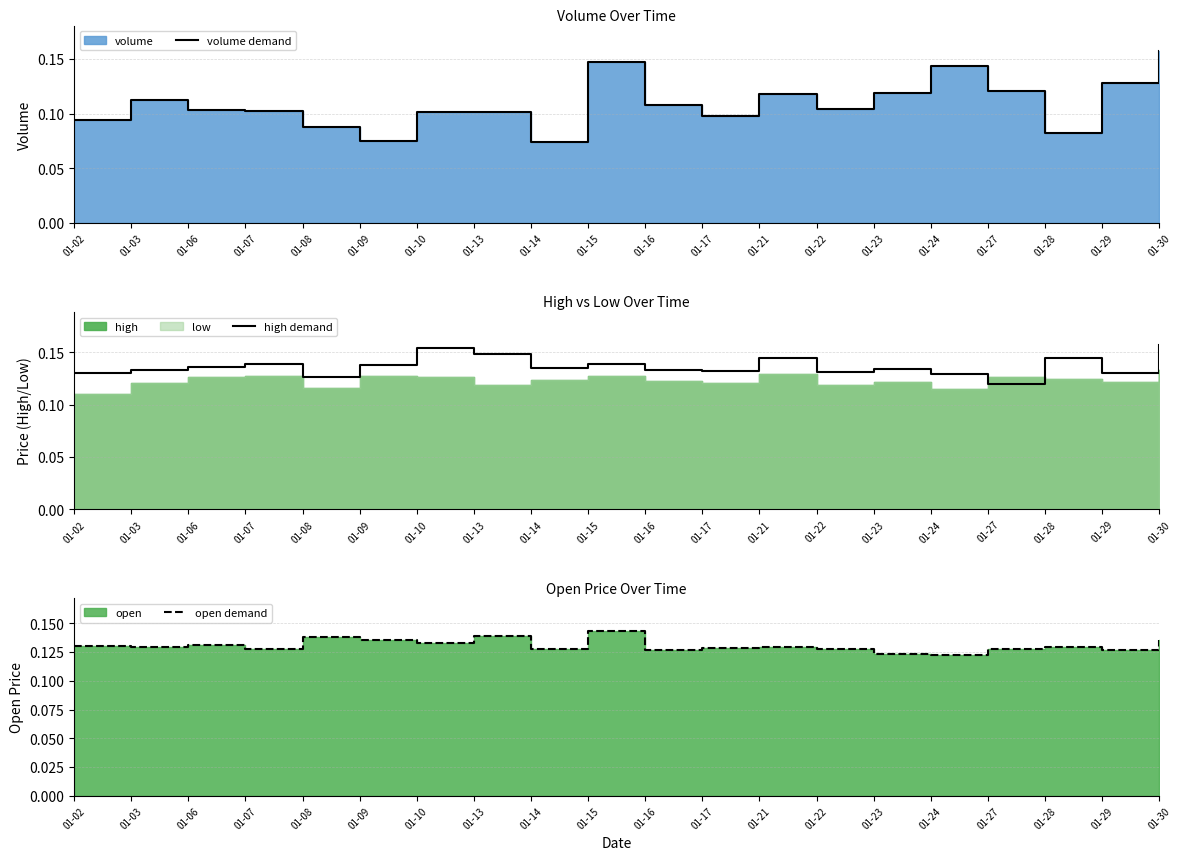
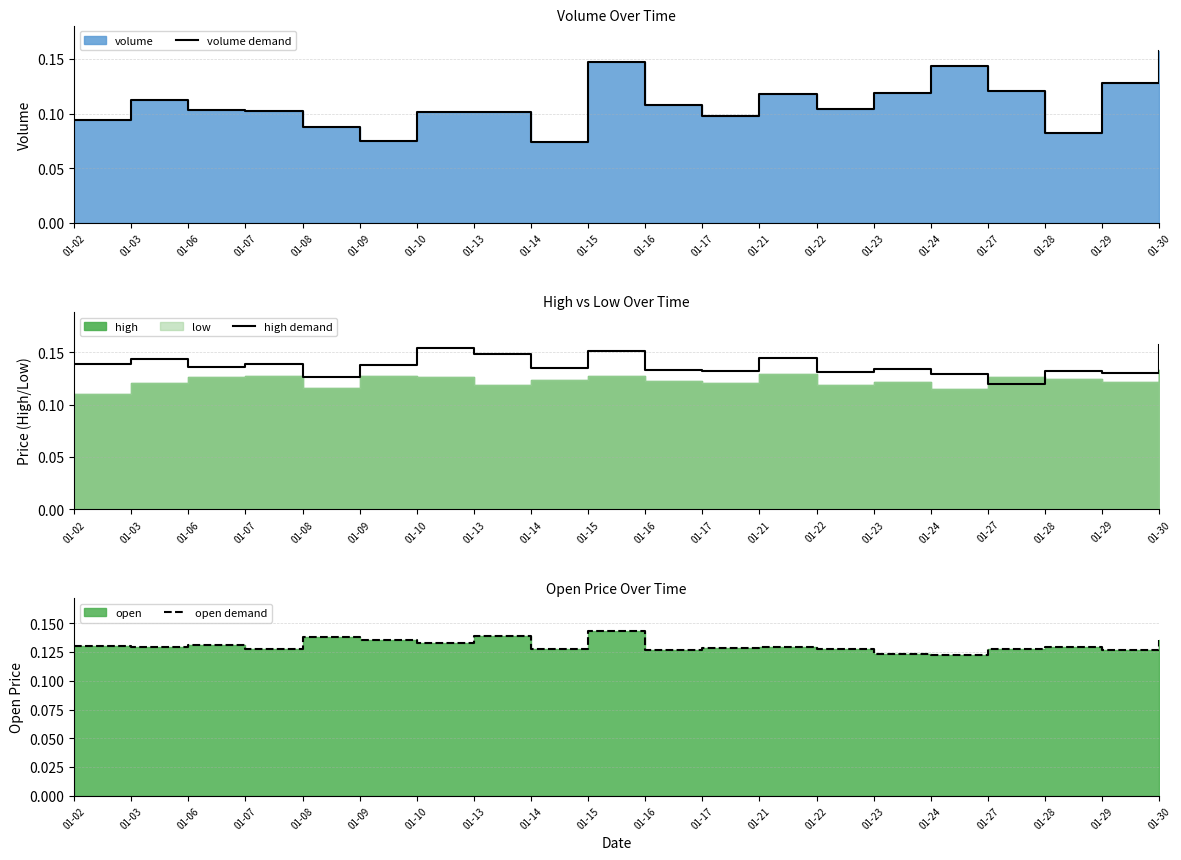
High vs Low Over Time, high demand, 01-02: 0.130 -> 0.139
High vs Low Over Time, high demand, 01-03: 0.133 -> 0.143
High vs Low Over Time, high demand, 01-15: 0.138 -> 0.151
High vs Low Over Time, high demand, 01-28: 0.145 -> 0.132
